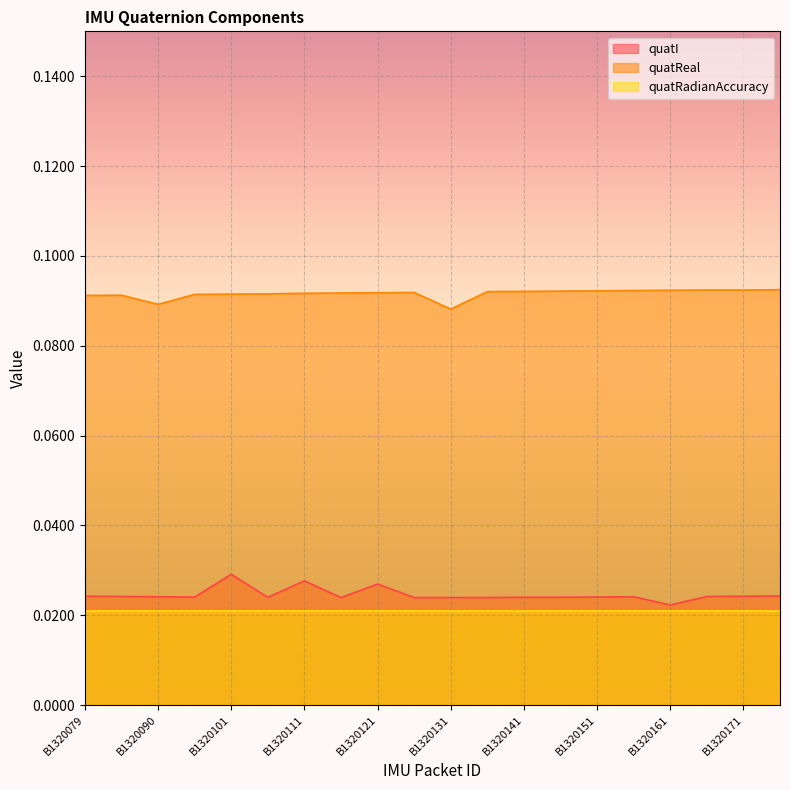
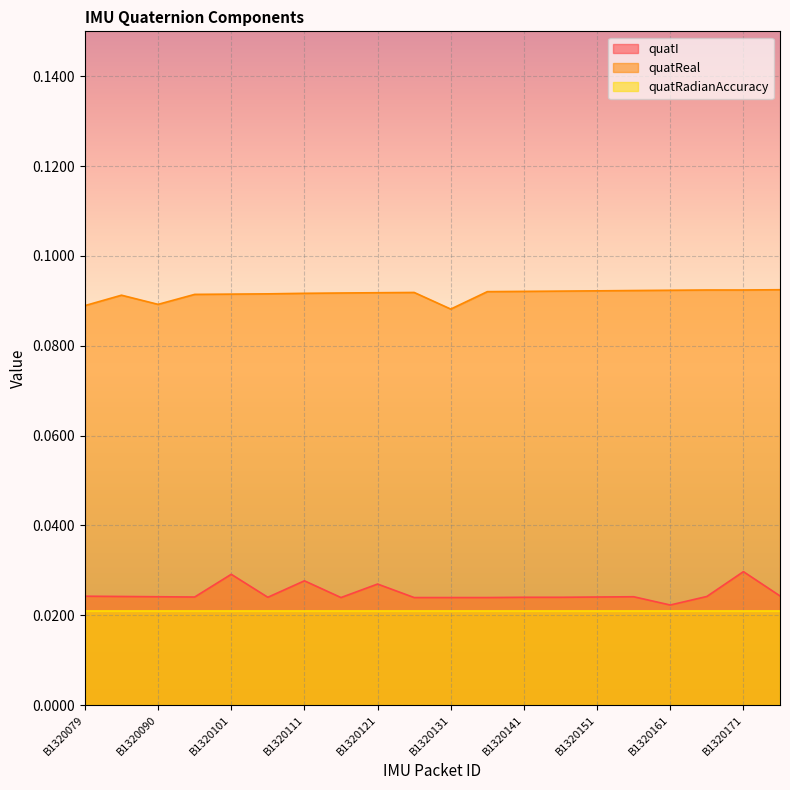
quatReal, B1320079: 0.091 -> 0.089
quatI, B1320171: 0.024 -> 0.030
